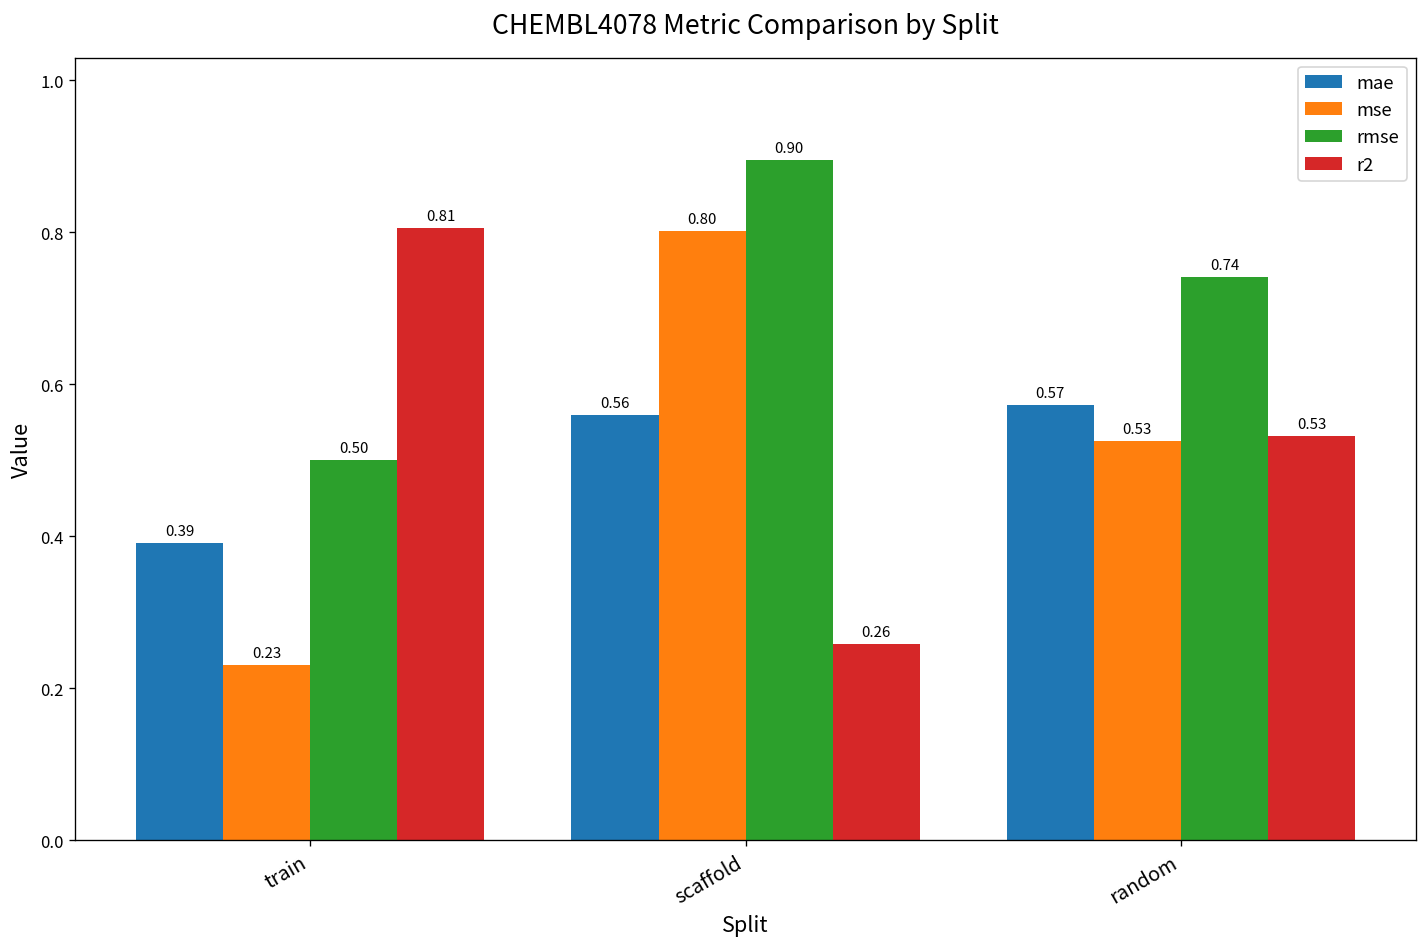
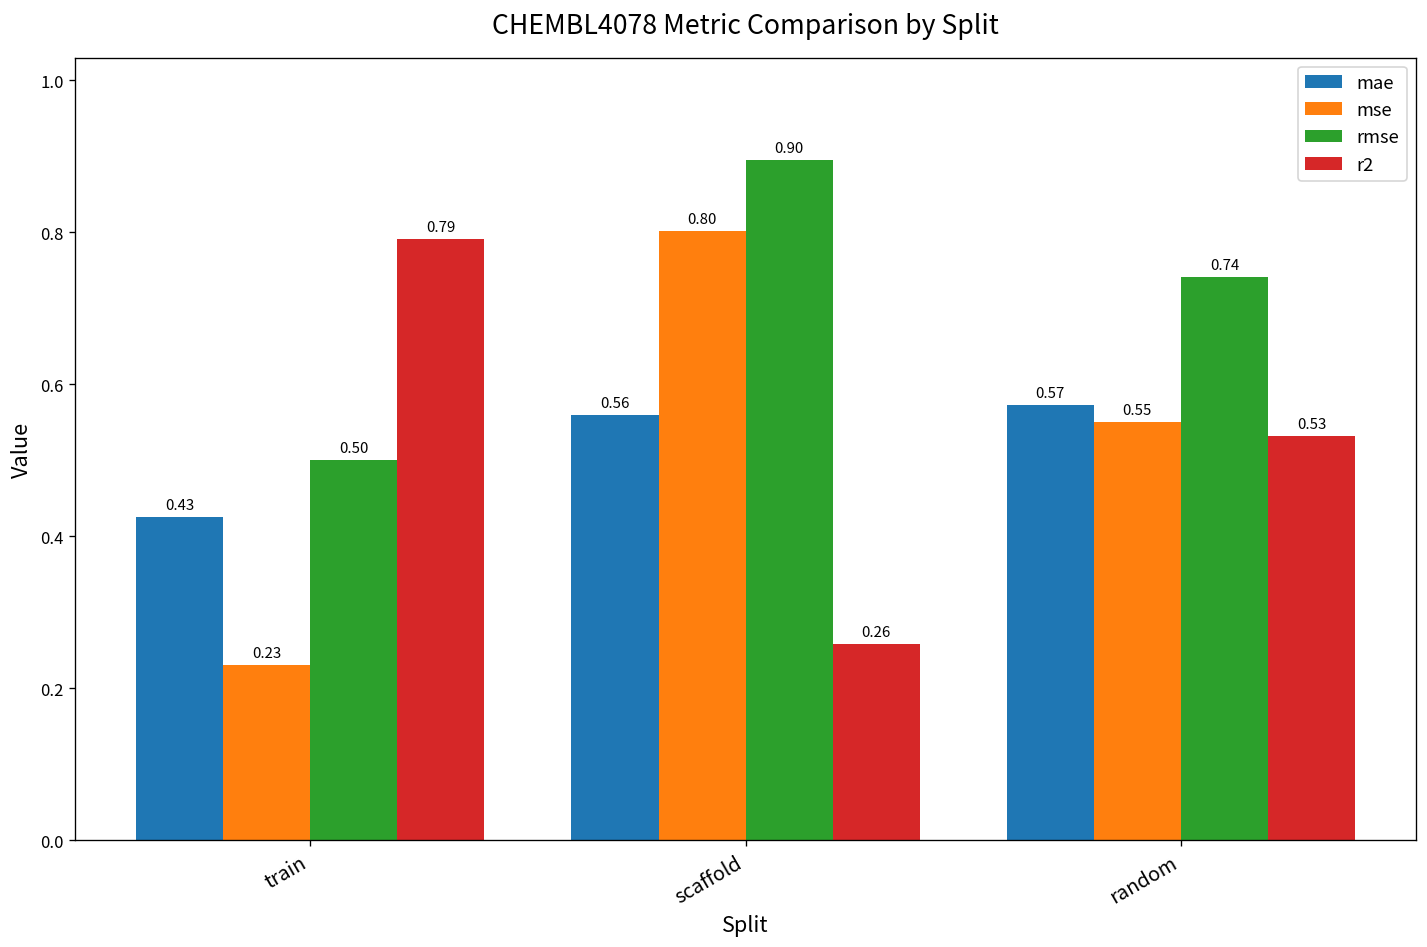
mae, train: 0.39 -> 0.43
r2, train: 0.81 -> 0.79
mse, random: 0.53 -> 0.55
